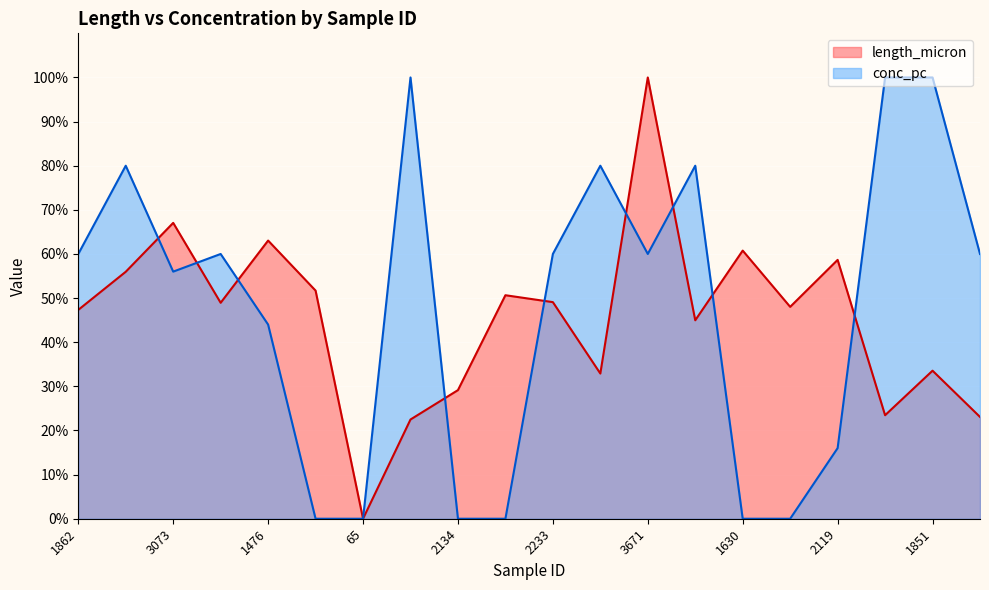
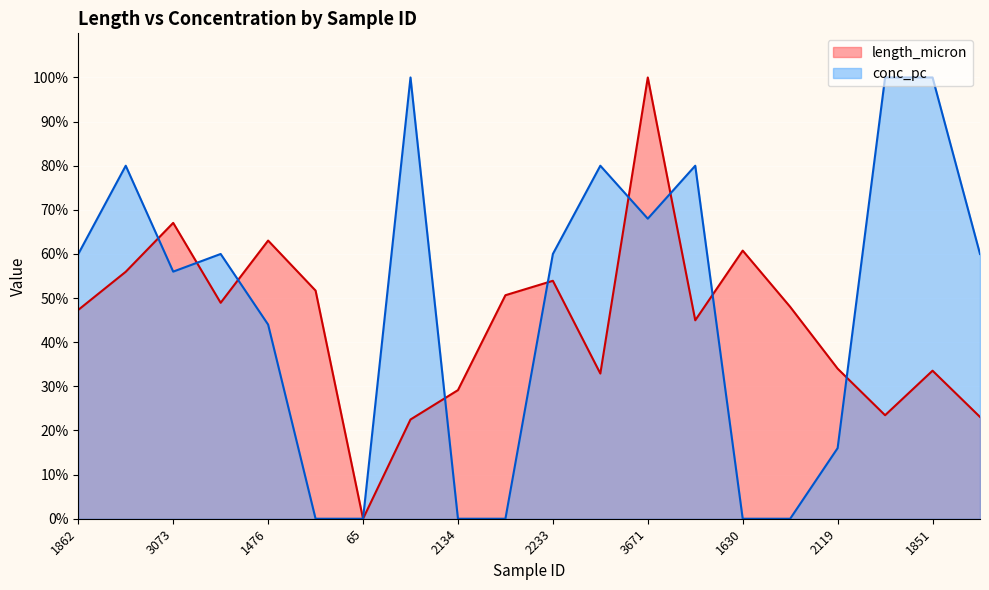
length_micron, 2233: 49% -> 54%
conc_pc, 3671: 60% -> 68%
length_micron, 2119: 59% -> 34%
